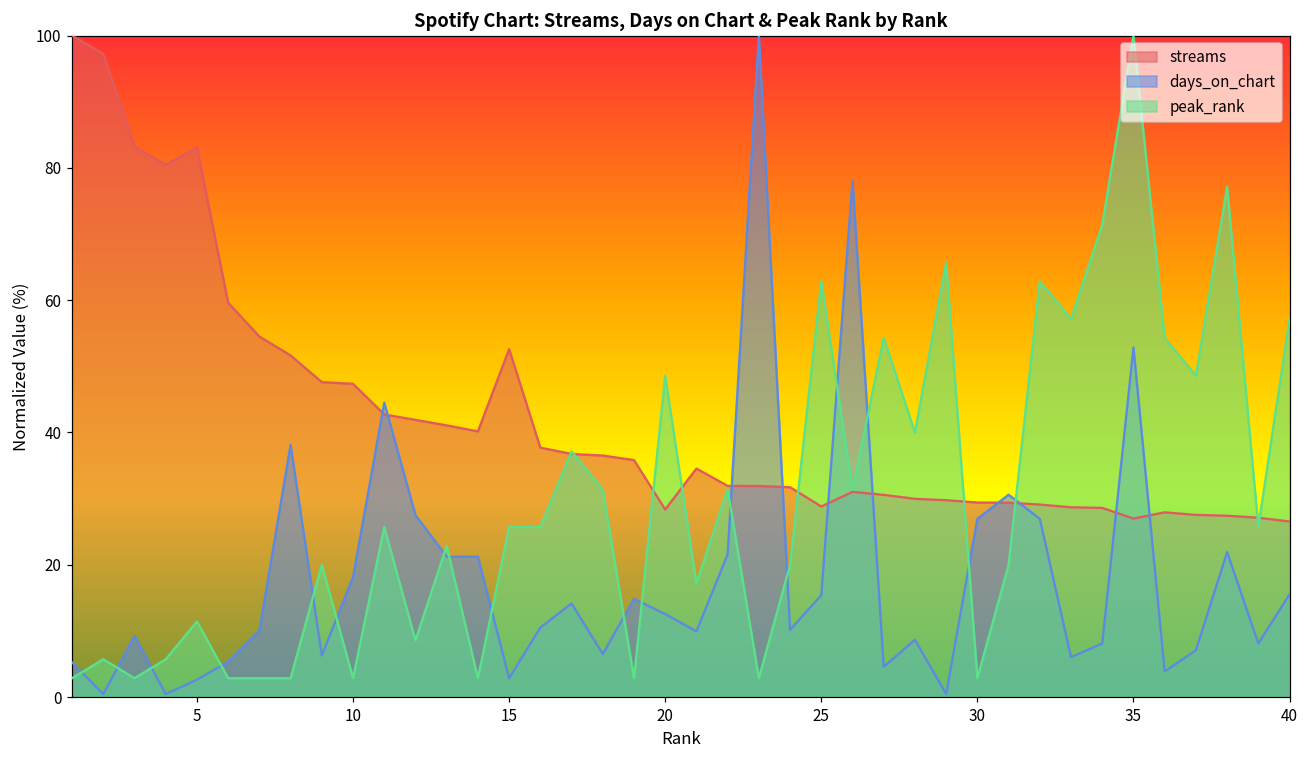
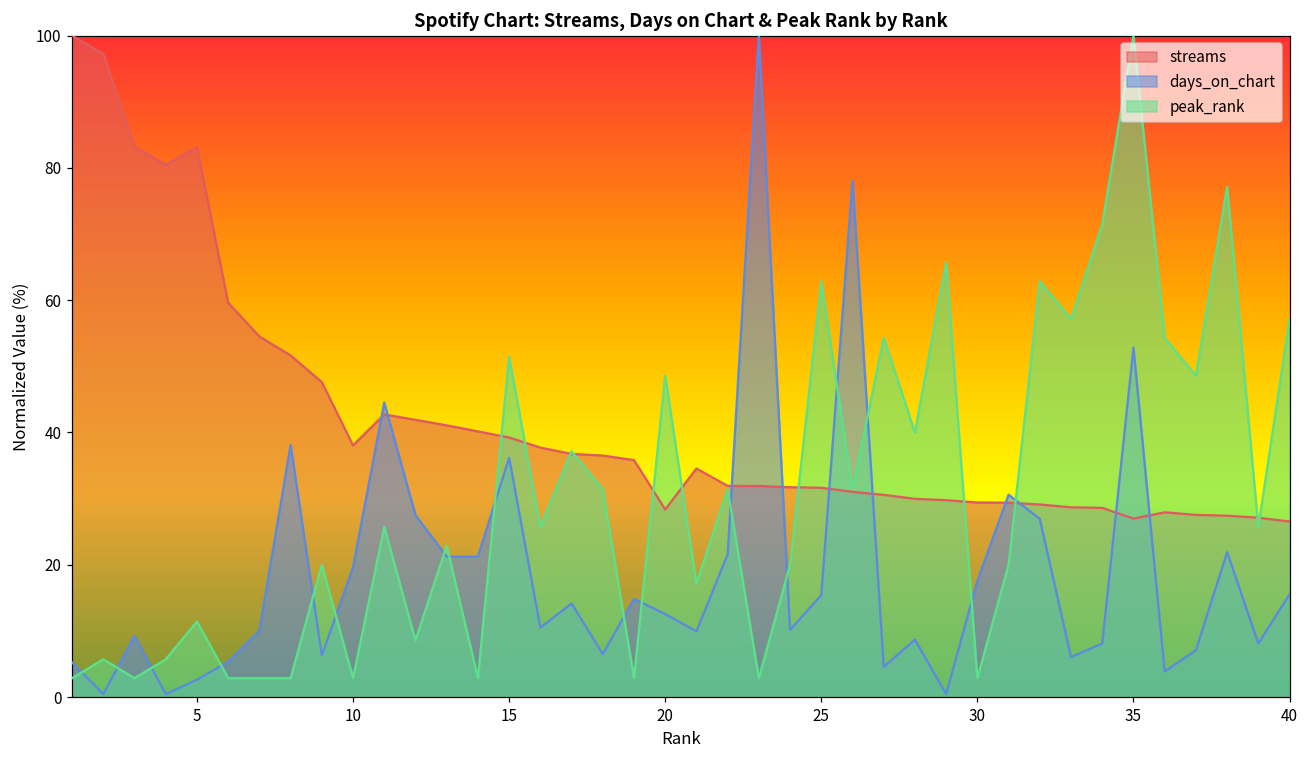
streams, 10: 47 -> 38
days_on_chart, 10: 18 -> 20
streams, 15: 53 -> 39
days_on_chart, 15: 3 -> 36
peak_rank, 15: 26 -> 51
streams, 25: 29 -> 32
days_on_chart, 30: 27 -> 18
